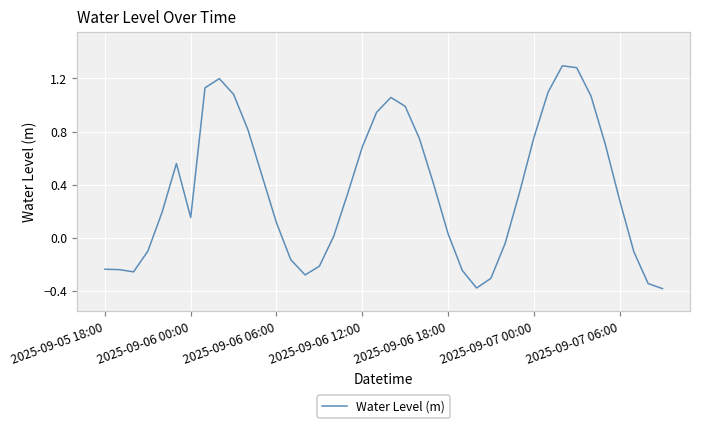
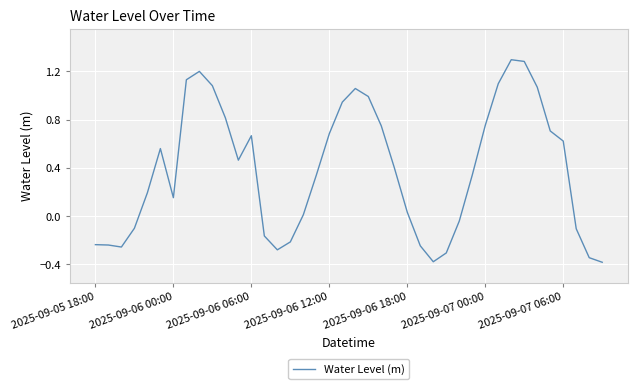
2025-09-06 06:00: 0.11 -> 0.67
2025-09-07 06:00: 0.29 -> 0.62
